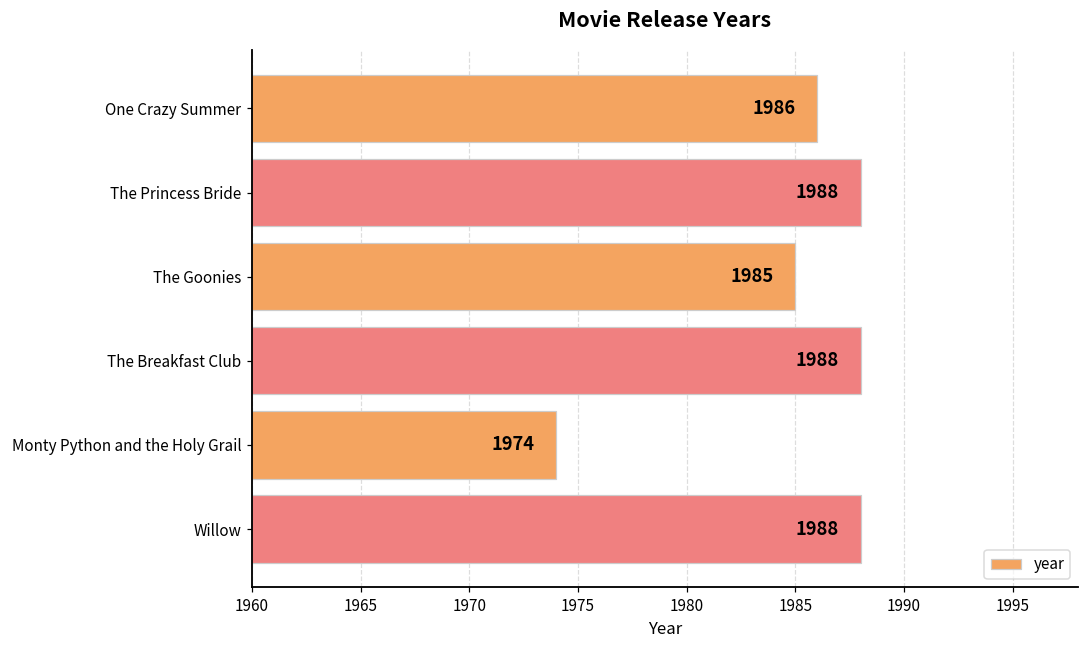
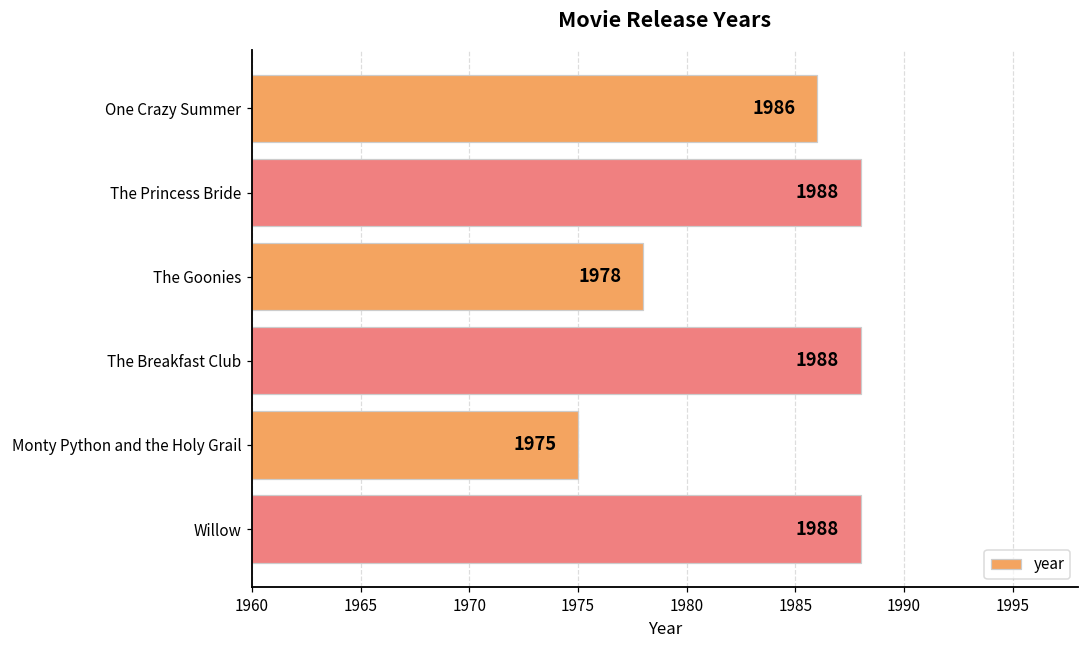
The Goonies: 1985 -> 1978
Monty Python and the Holy Grail: 1974 -> 1975
